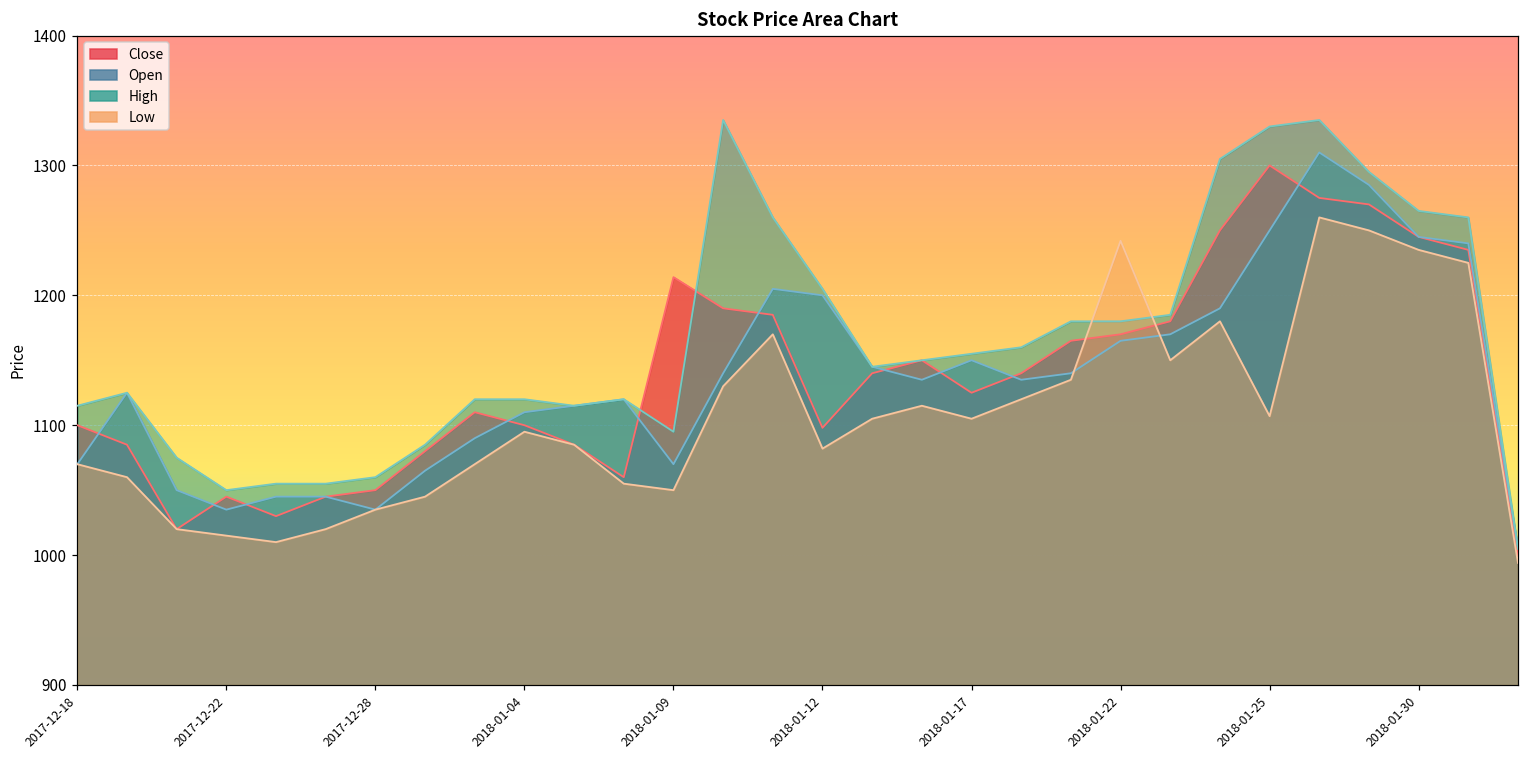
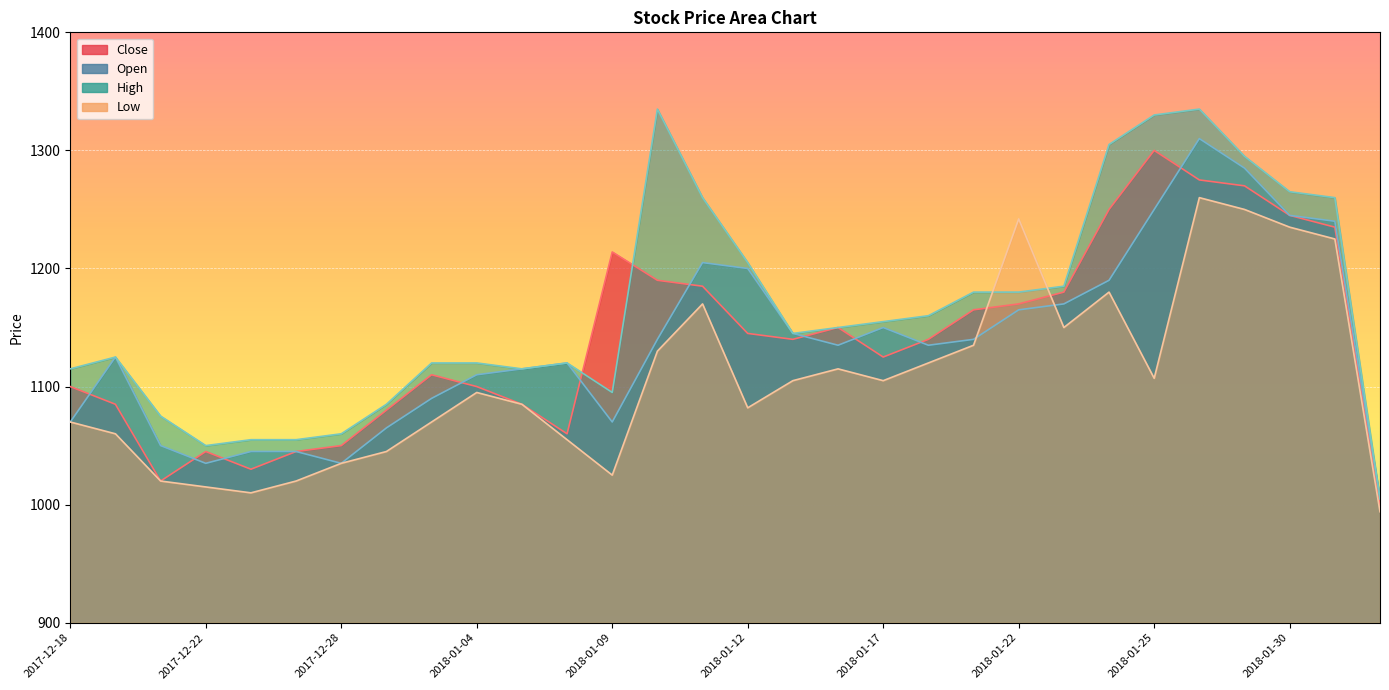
Low, 2018-01-09: 1050 -> 1025
Close, 2018-01-12: 1098 -> 1145
